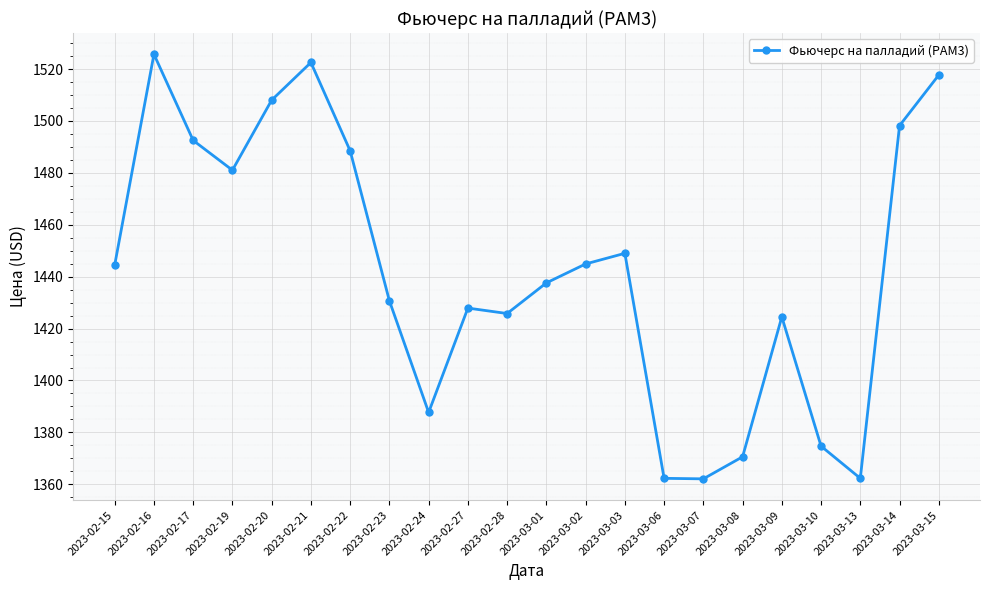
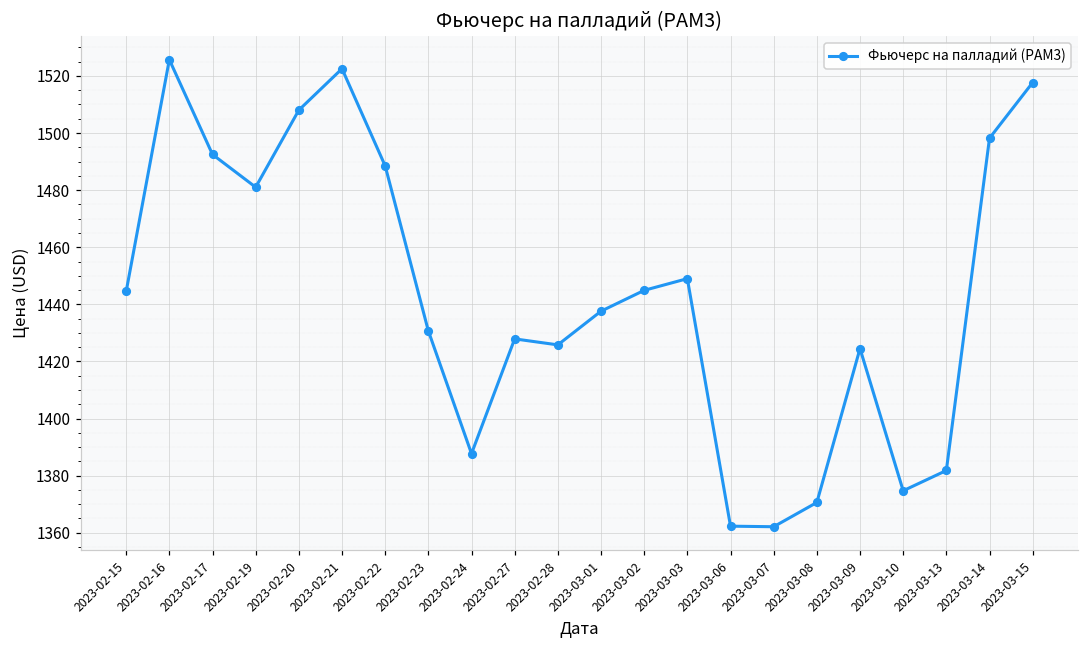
2023-03-13: 1362 -> 1382
